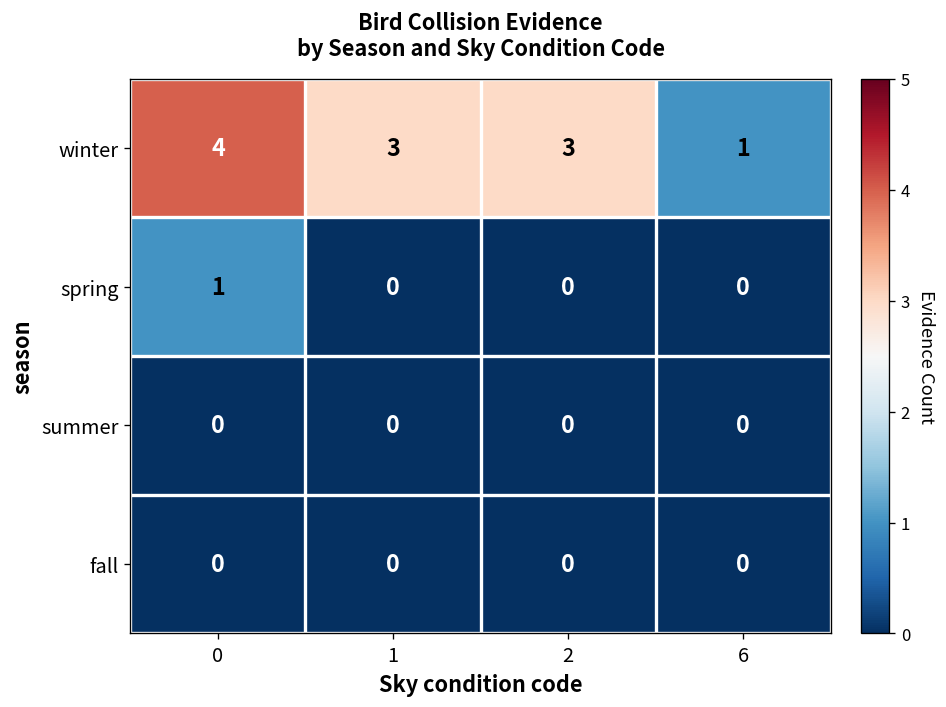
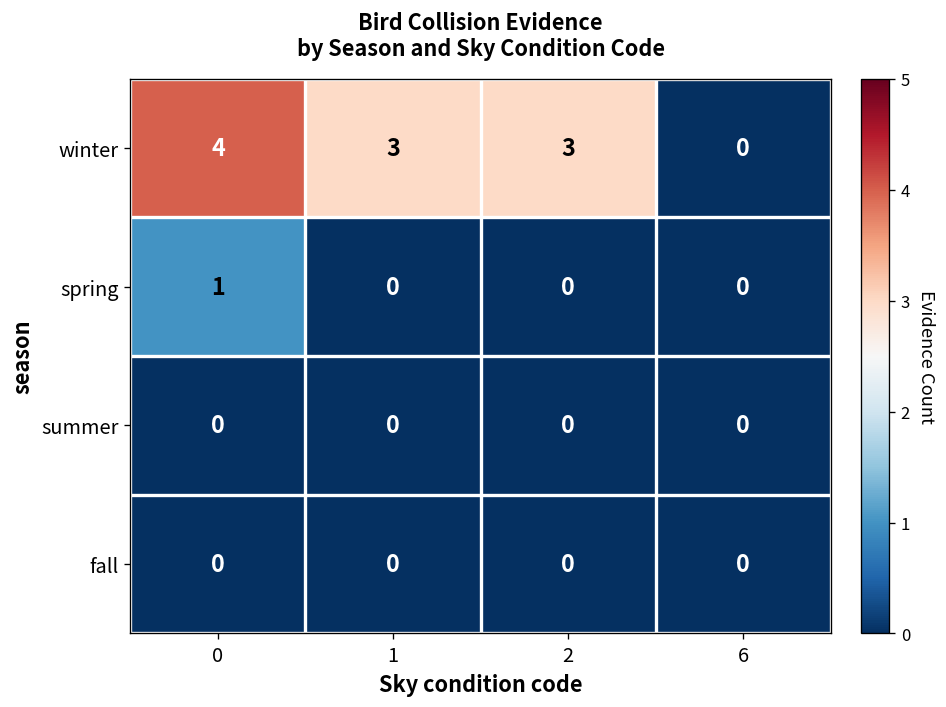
winter, 6: 1 -> 0
